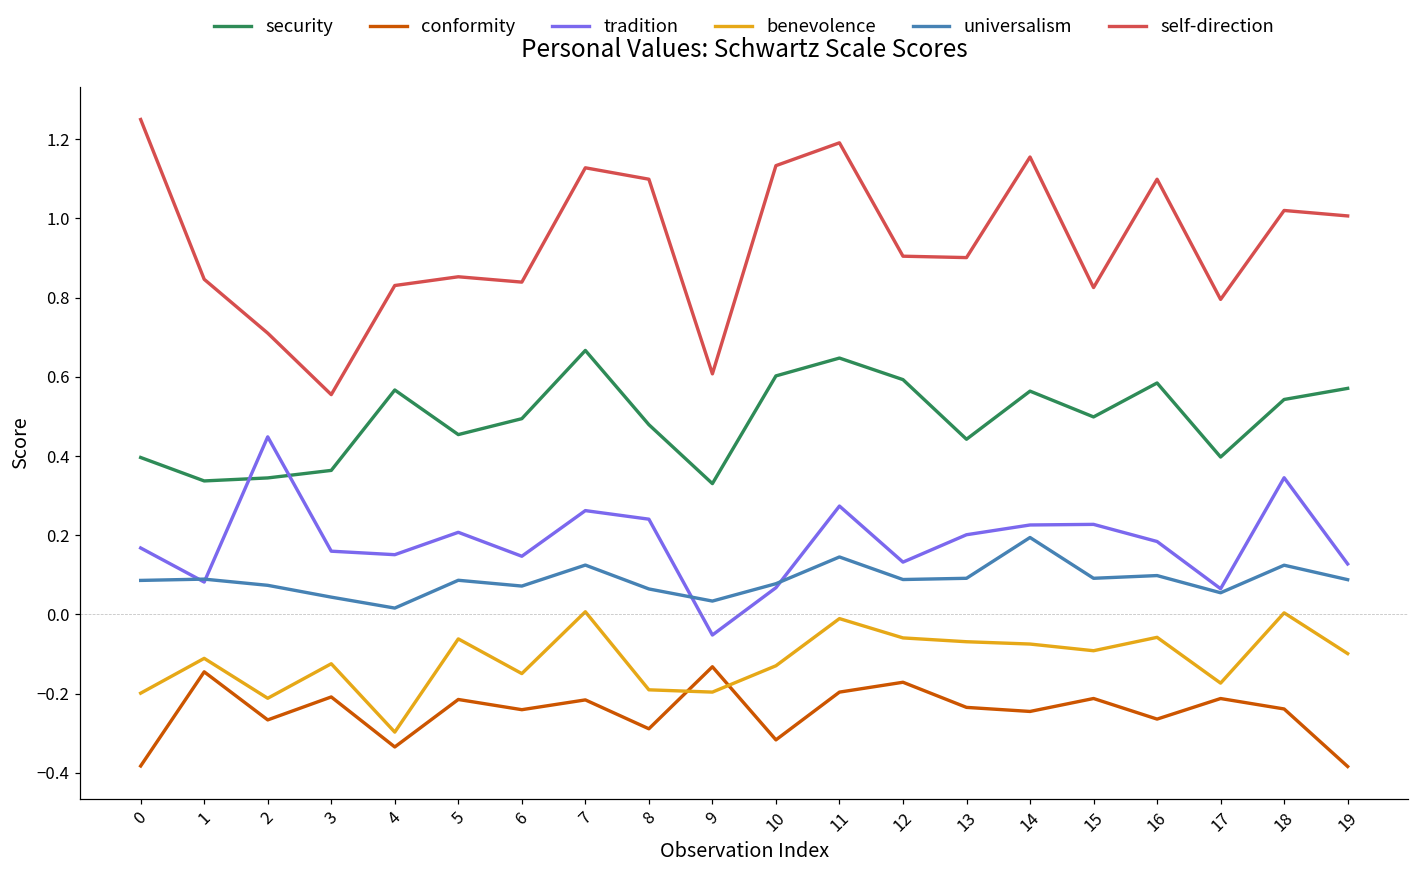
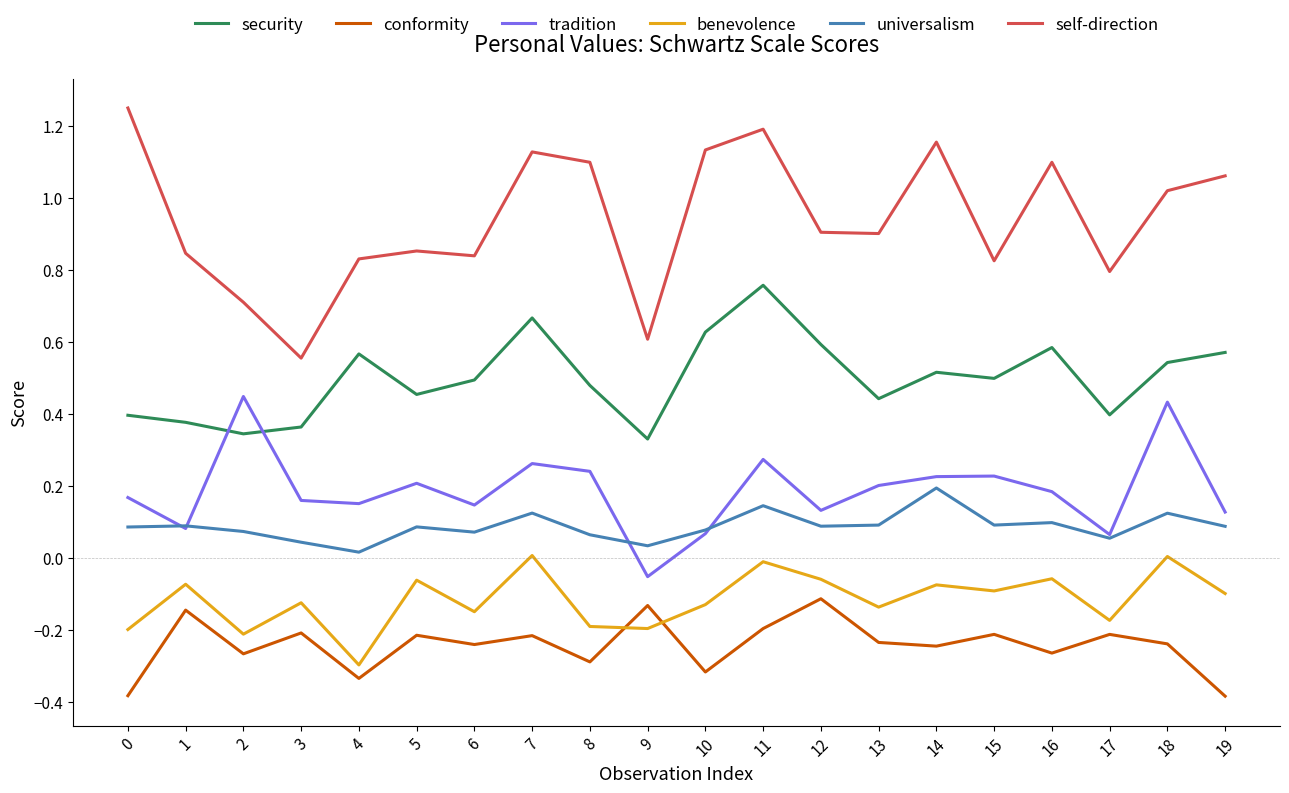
security, 1: 0.34 -> 0.38
benevolence, 1: -0.11 -> -0.07
security, 10: 0.60 -> 0.63
security, 11: 0.65 -> 0.76
conformity, 12: -0.17 -> -0.11
benevolence, 13: -0.07 -> -0.14
security, 14: 0.56 -> 0.52
tradition, 18: 0.35 -> 0.43
self-direction, 19: 1.01 -> 1.06
